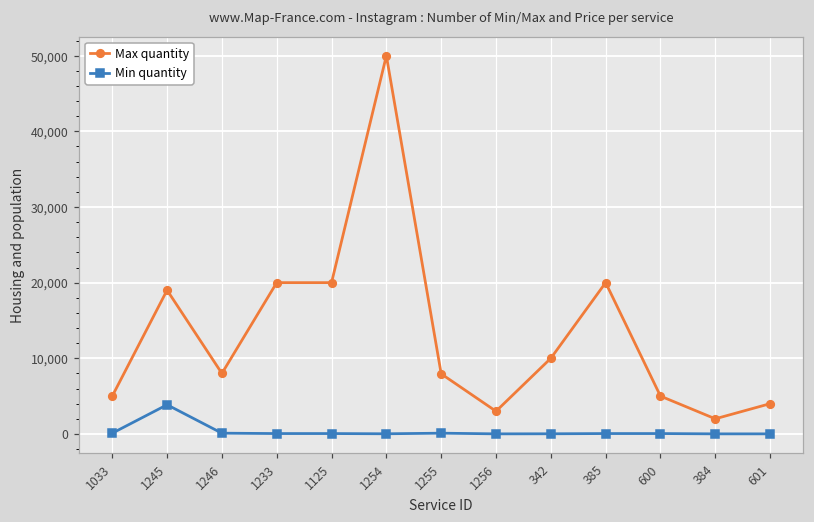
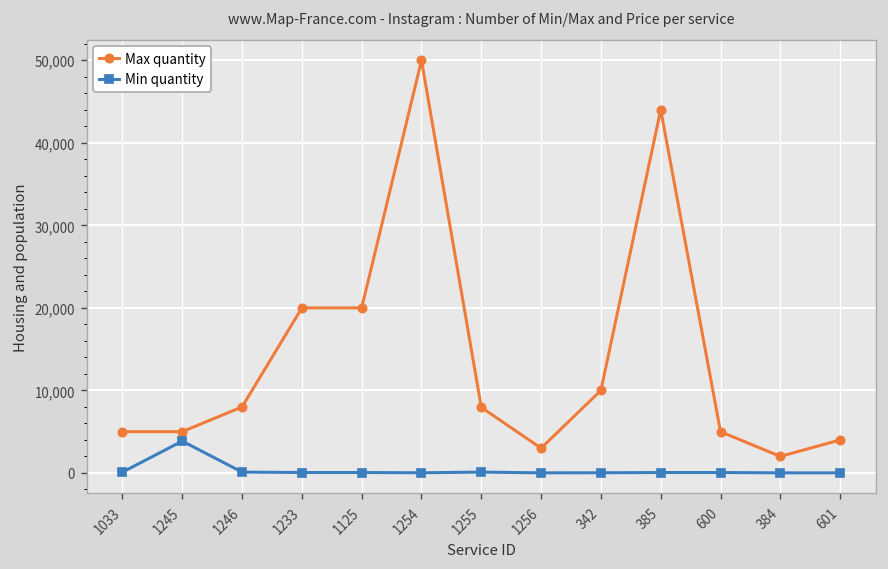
Max quantity, 1245: 19,000 -> 5,000
Max quantity, 385: 20,000 -> 44,000
